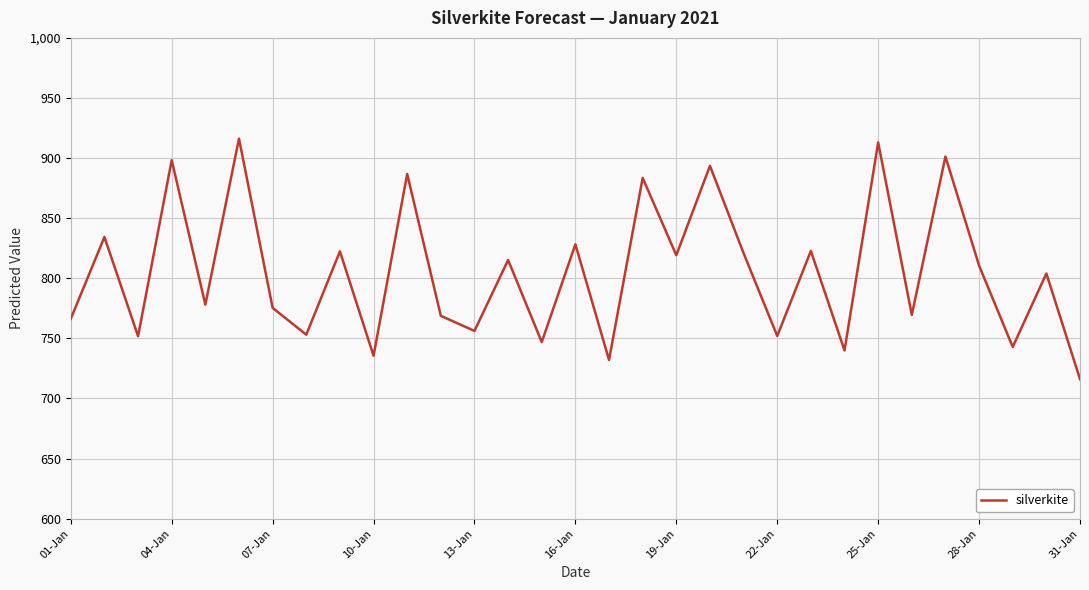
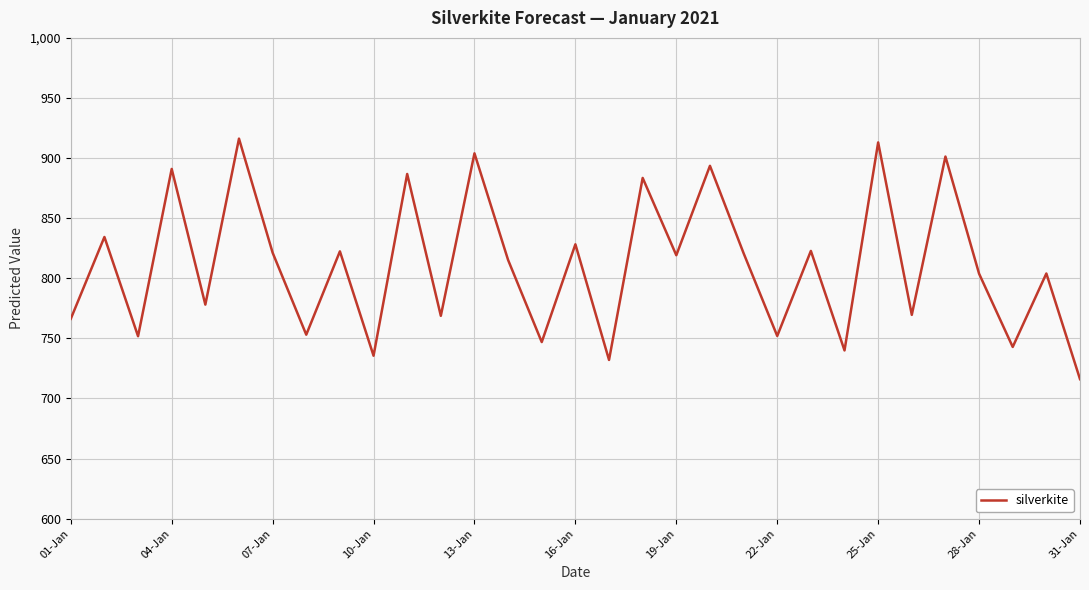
04-Jan: 898 -> 891
07-Jan: 775 -> 821
13-Jan: 756 -> 904
28-Jan: 811 -> 804
